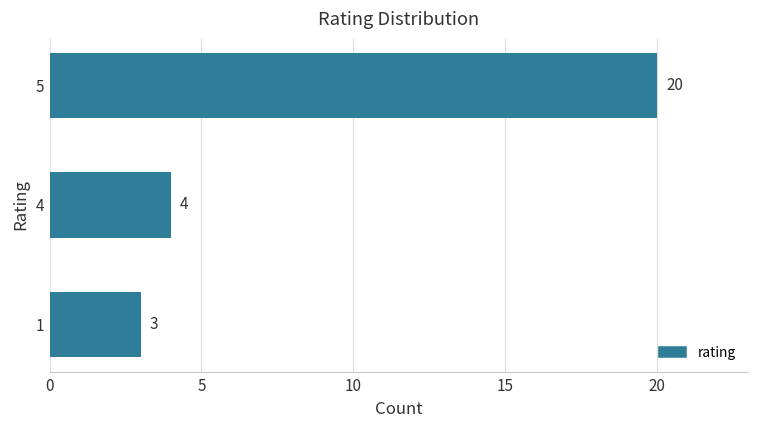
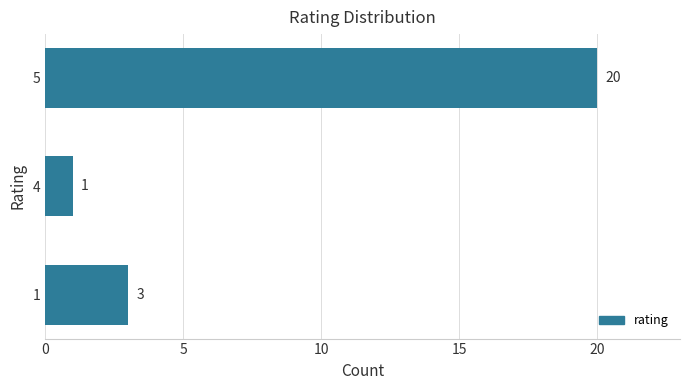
4: 4 -> 1
